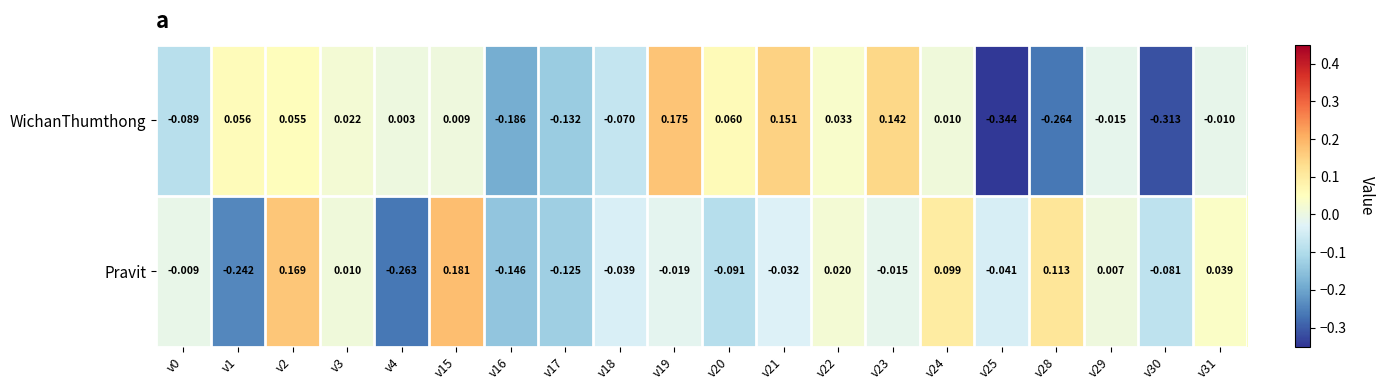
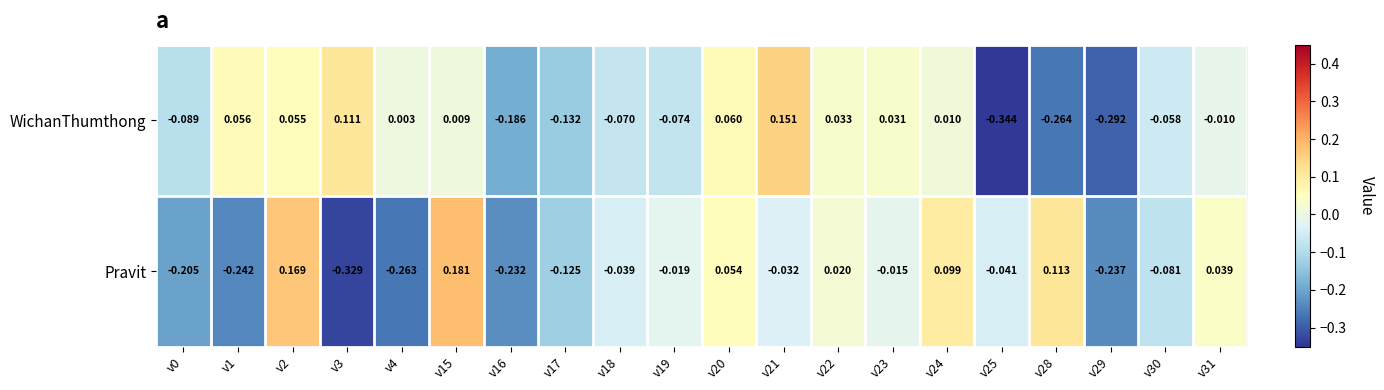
WichanThumthong, v3: 0.022 -> 0.111
WichanThumthong, v19: 0.175 -> -0.074
WichanThumthong, v23: 0.142 -> 0.031
WichanThumthong, v29: -0.015 -> -0.292
WichanThumthong, v30: -0.313 -> -0.058
Pravit, v0: -0.009 -> -0.205
Pravit, v3: 0.010 -> -0.329
Pravit, v16: -0.146 -> -0.232
Pravit, v20: -0.091 -> 0.054
Pravit, v29: 0.007 -> -0.237
